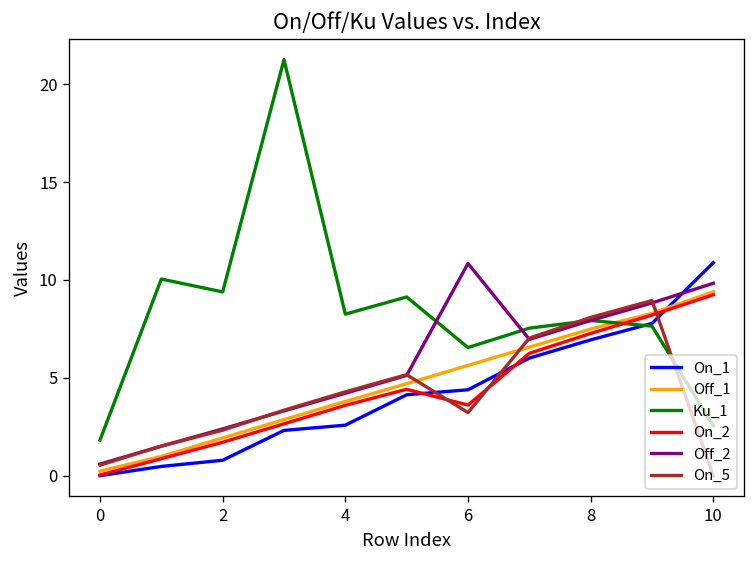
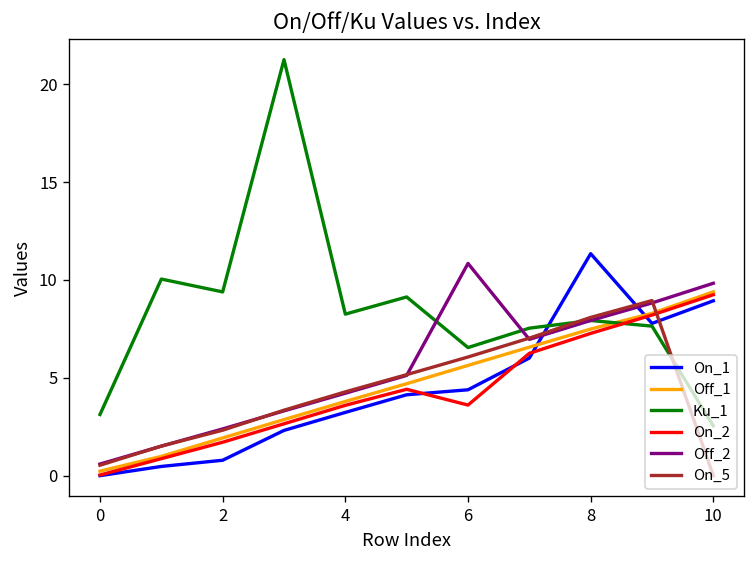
Ku_1, 0: 1.8 -> 3.1
On_1, 4: 2.6 -> 3.2
On_5, 6: 3.2 -> 6.1
On_1, 8: 6.9 -> 11.3
On_1, 10: 10.9 -> 8.9
